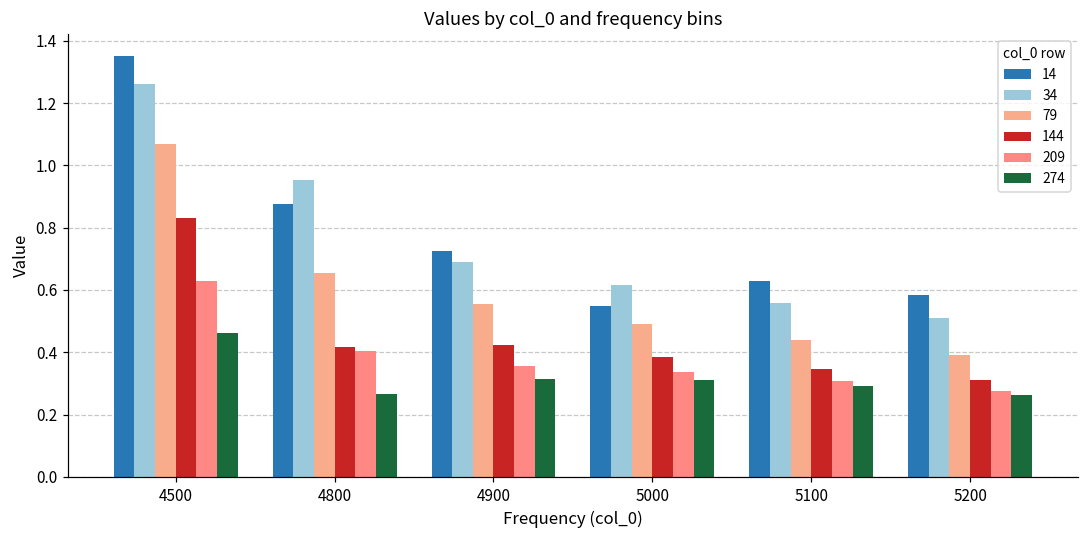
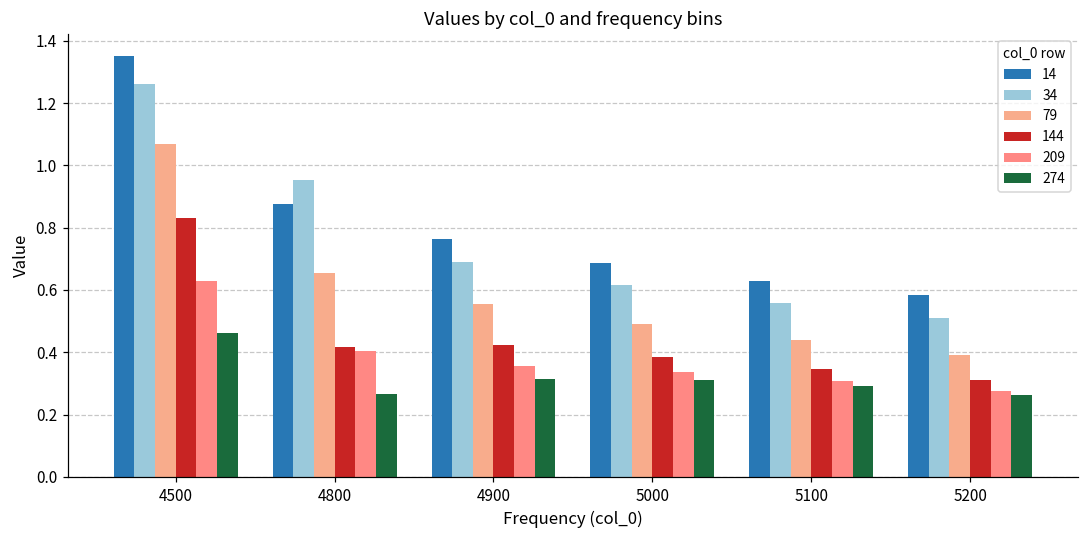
14, 4900: 0.72 -> 0.76
14, 5000: 0.55 -> 0.69
